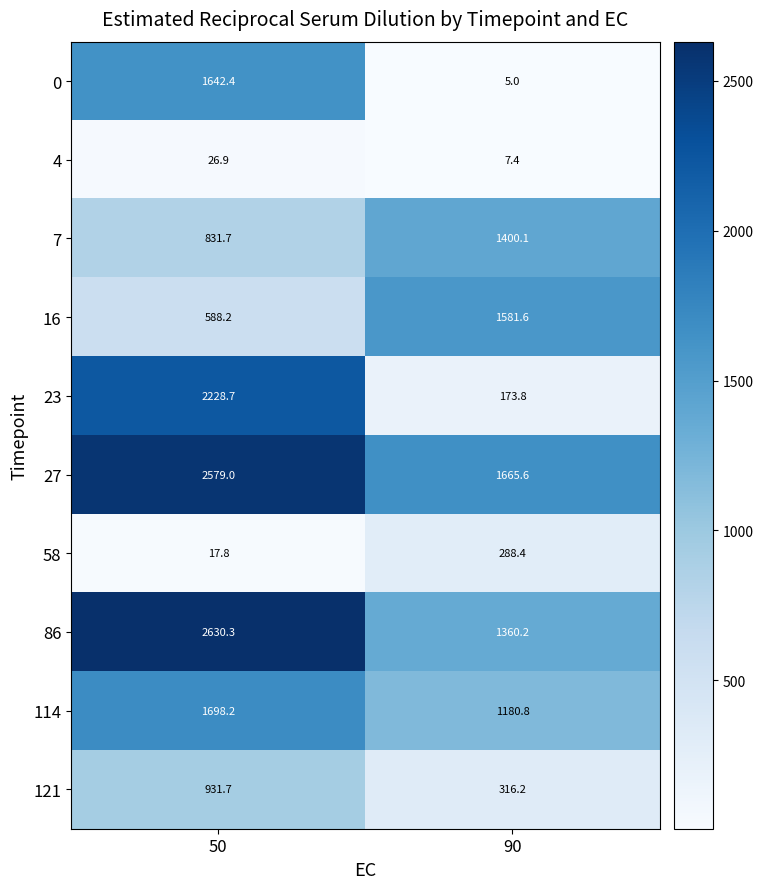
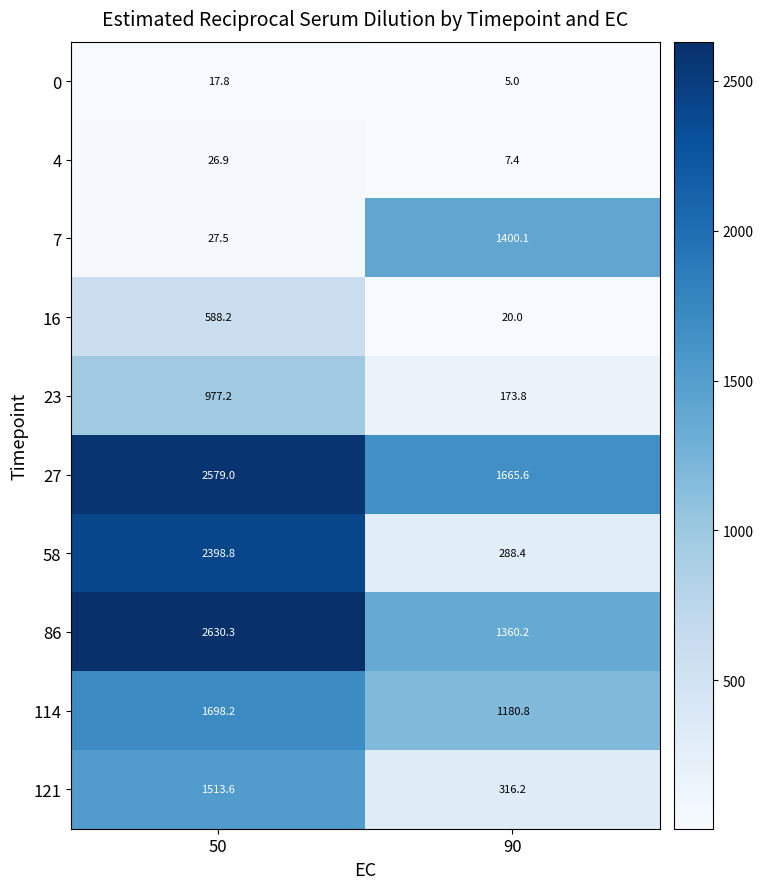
0, 50: 1642.4 -> 17.8
7, 50: 831.7 -> 27.5
16, 90: 1581.6 -> 20.0
23, 50: 2228.7 -> 977.2
58, 50: 17.8 -> 2398.8
121, 50: 931.7 -> 1513.6
